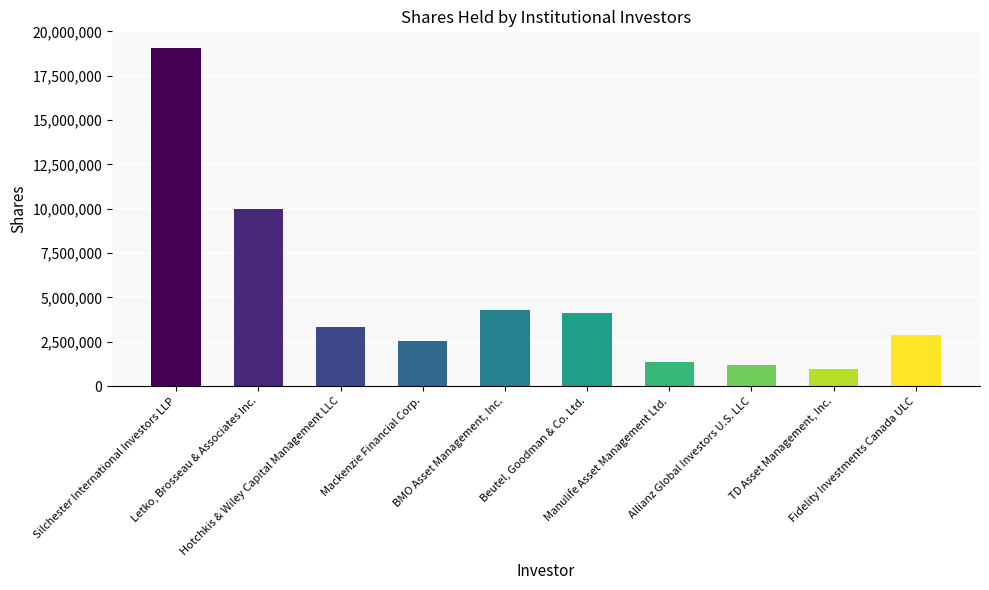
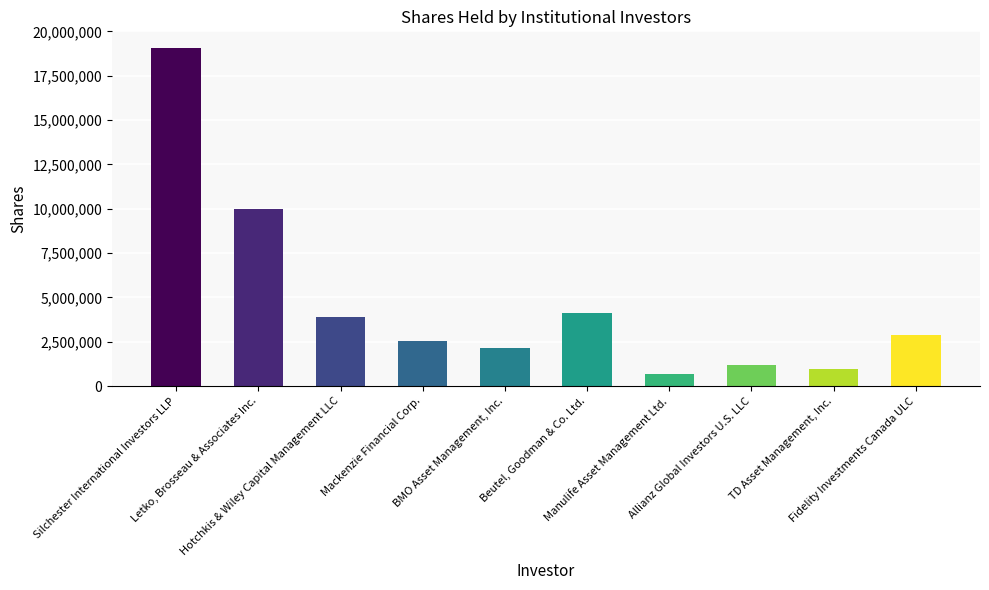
Hotchkis & Wiley Capital Management LLC: 3,300,000 -> 3,900,000
BMO Asset Management, Inc.: 4,300,000 -> 2,100,000
Manulife Asset Management Ltd.: 1,400,000 -> 700,000
